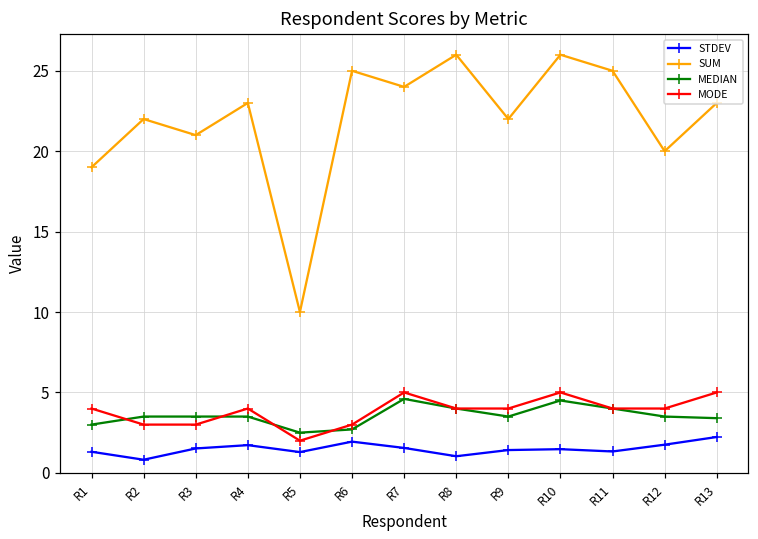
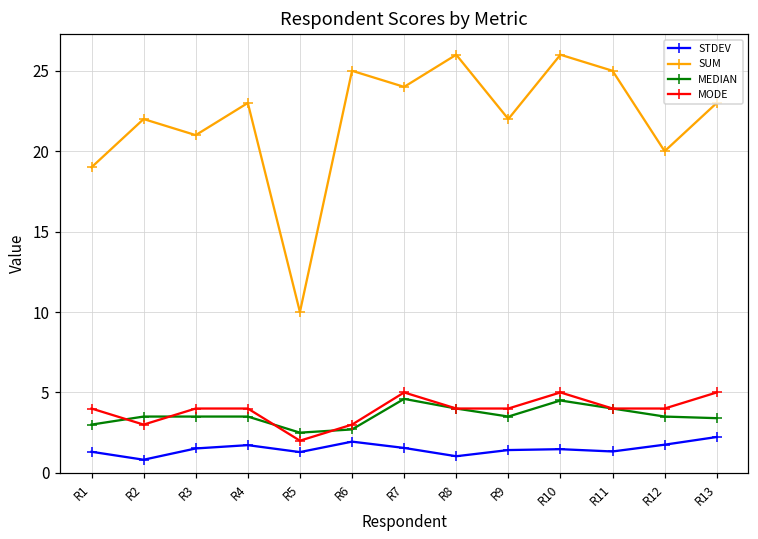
MODE, R3: 3 -> 4
